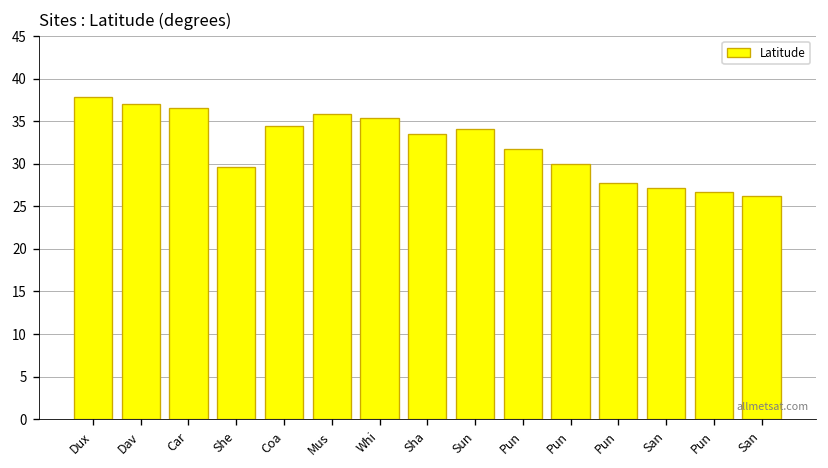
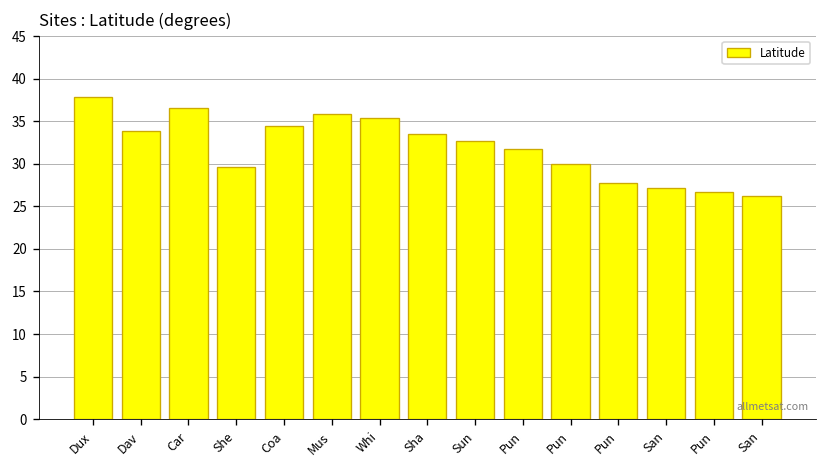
Dav: 37 -> 34
Sun: 34 -> 33
